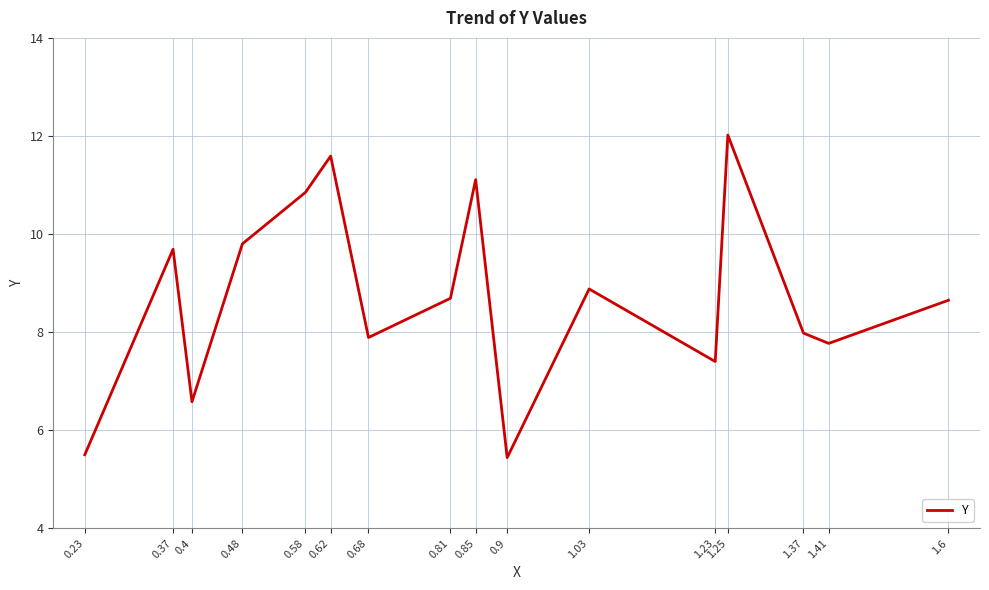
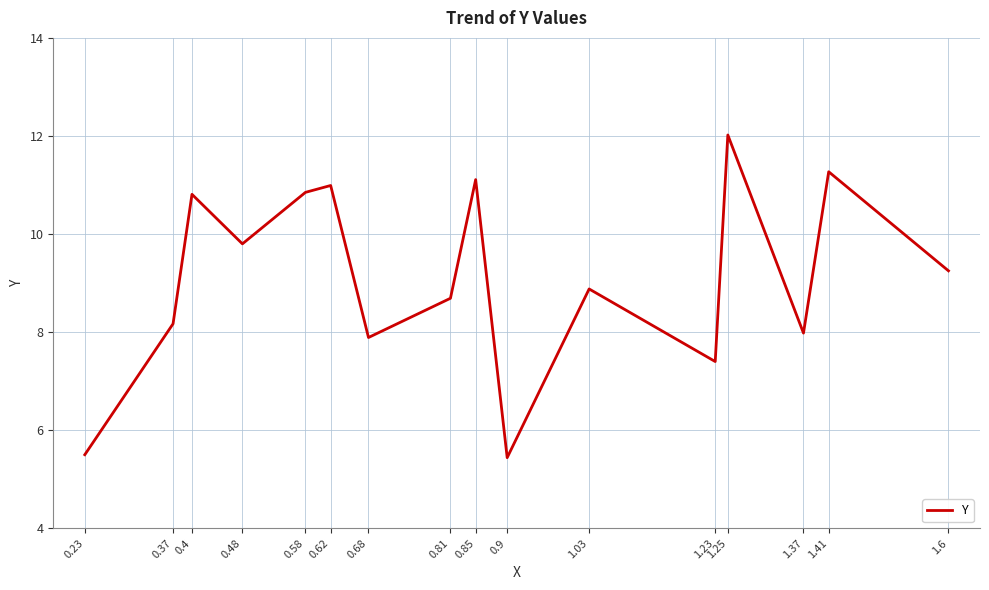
0.37: 9.7 -> 8.2
0.4: 6.6 -> 10.8
0.62: 11.6 -> 11.0
1.41: 7.8 -> 11.3
1.6: 8.7 -> 9.3
